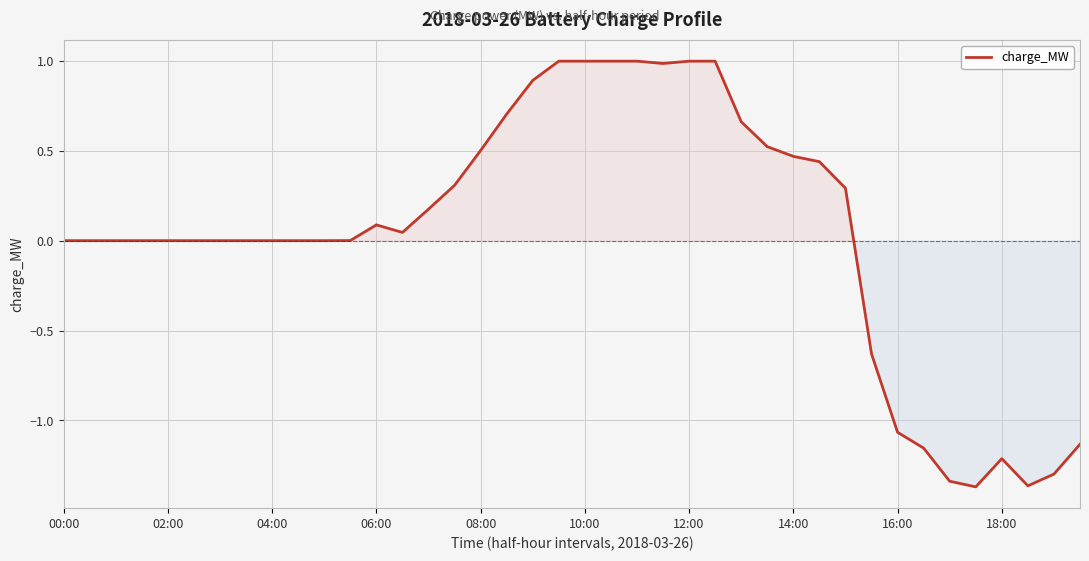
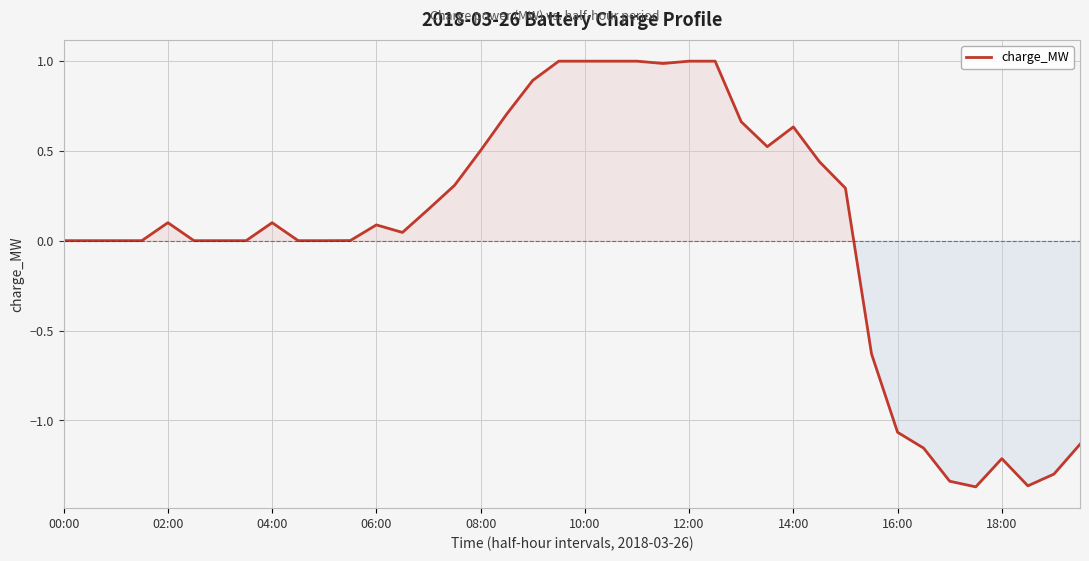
charge_MW, 02:00: 0.0 -> 0.1
charge_MW, 04:00: 0.0 -> 0.1
charge_MW, 14:00: 0.47 -> 0.63
